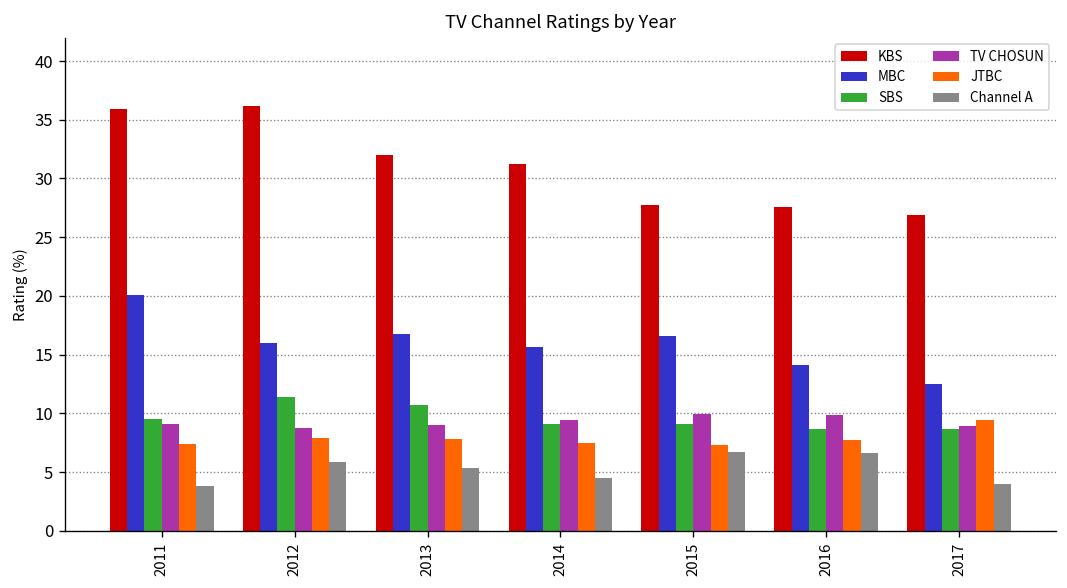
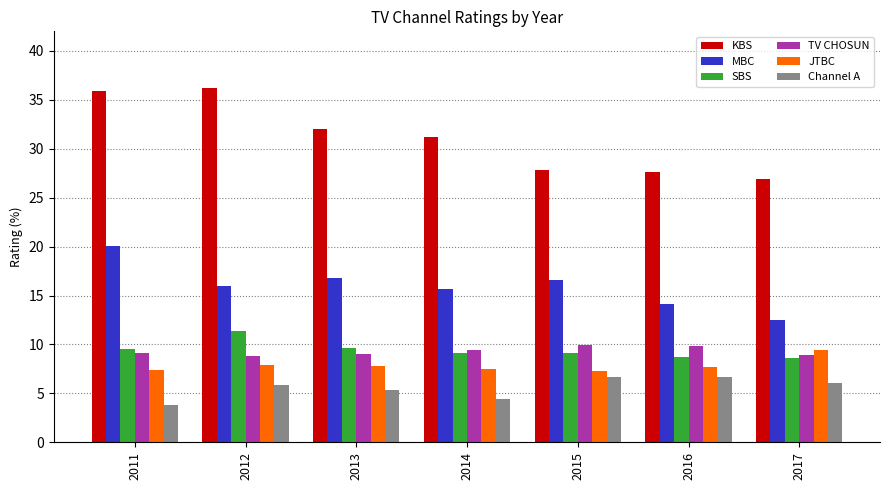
SBS, 2013: 11 -> 10
Channel A, 2017: 4 -> 6
